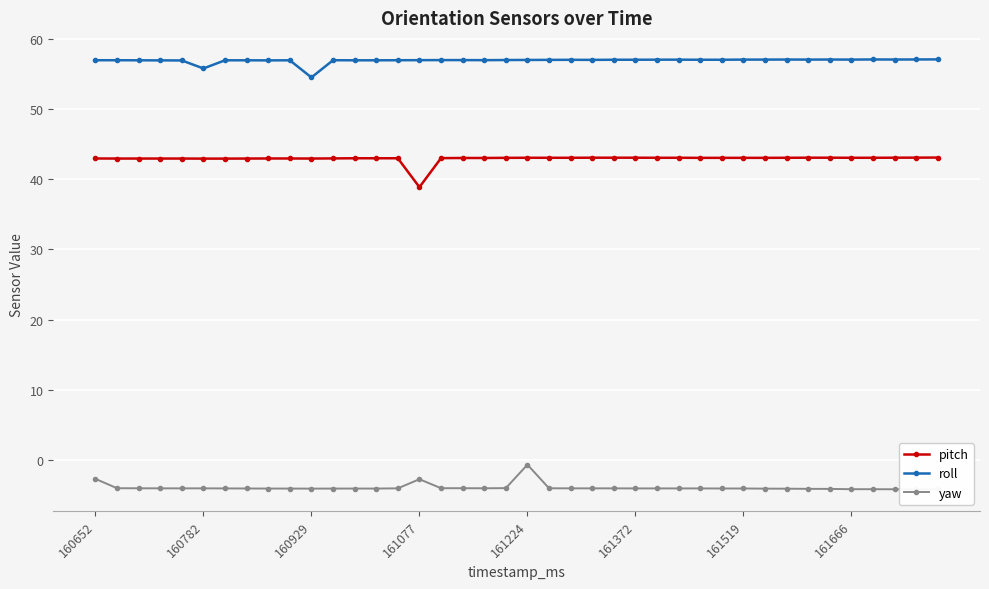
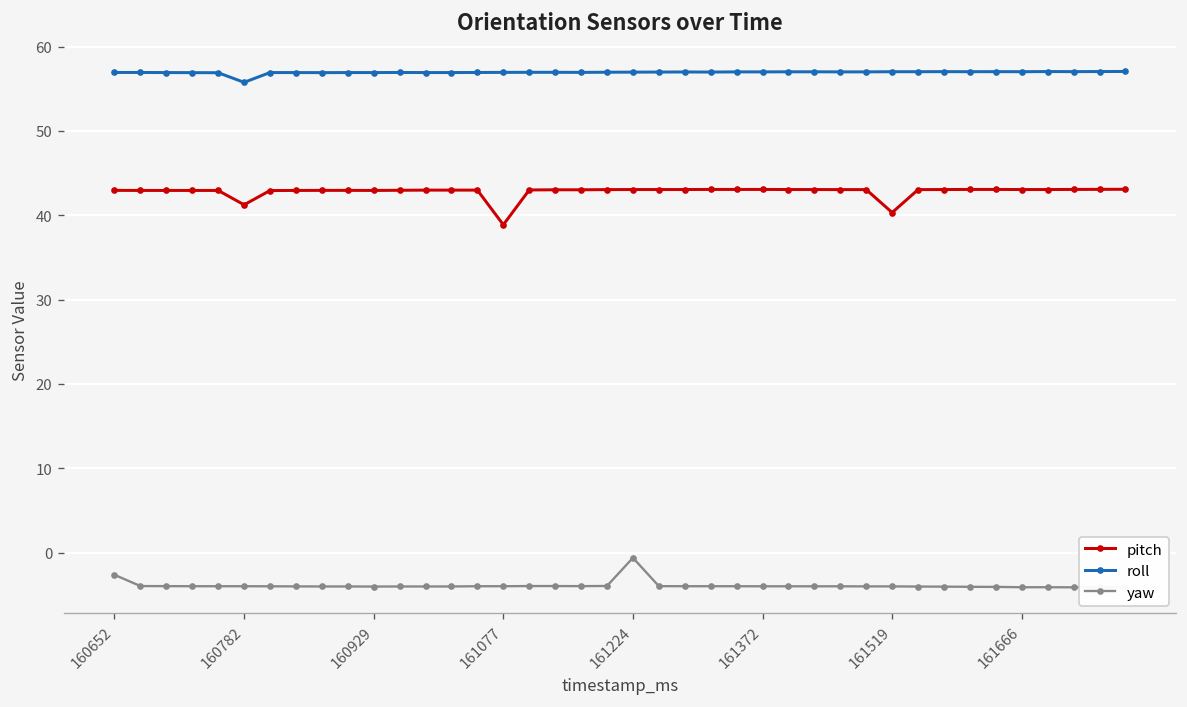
pitch, 160782: 43 -> 41
roll, 160929: 54 -> 57
yaw, 161077: -3 -> -4
pitch, 161519: 43 -> 40
